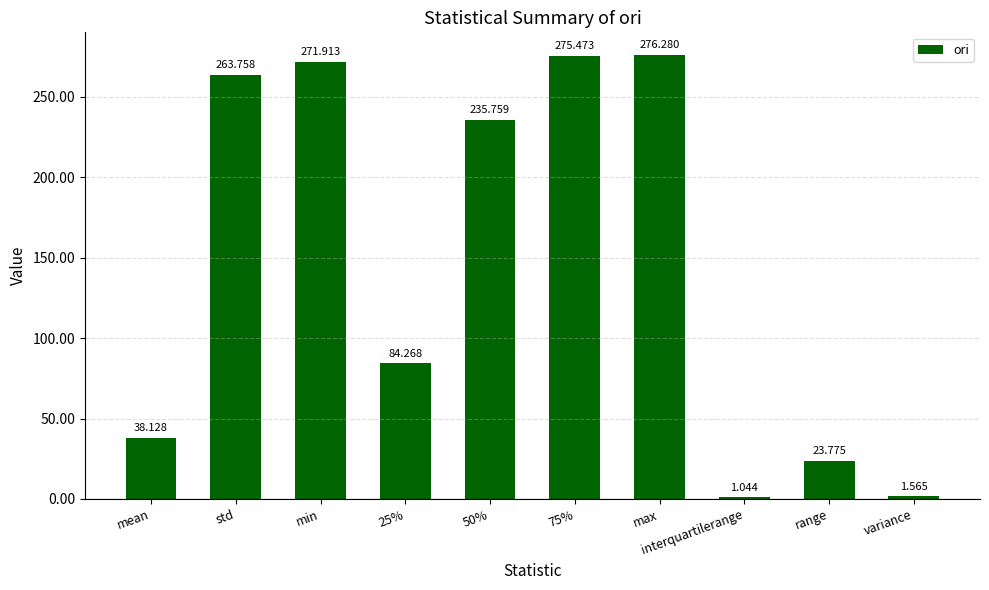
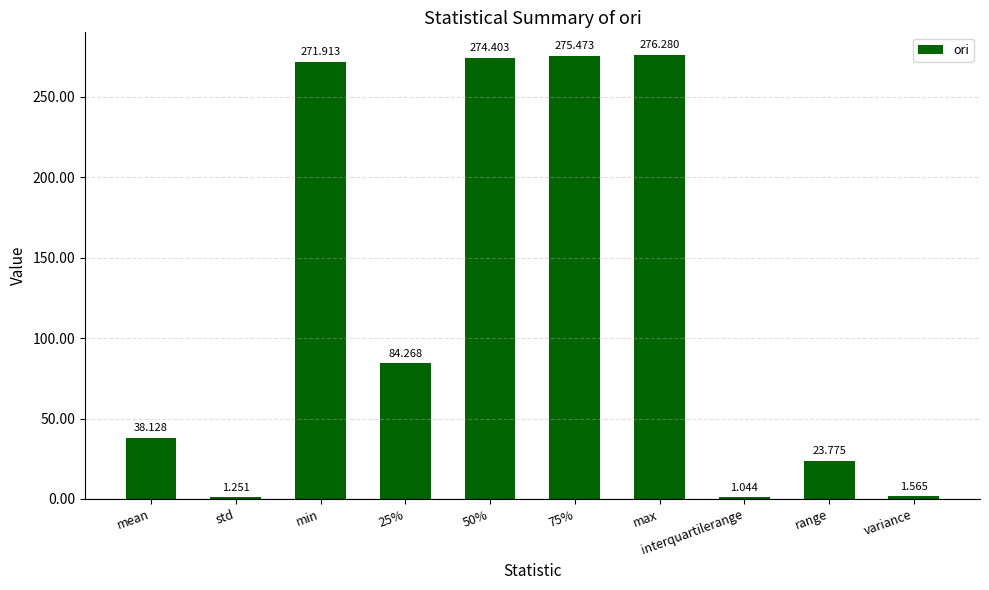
std: 263.758 -> 1.251
50%: 235.759 -> 274.403
